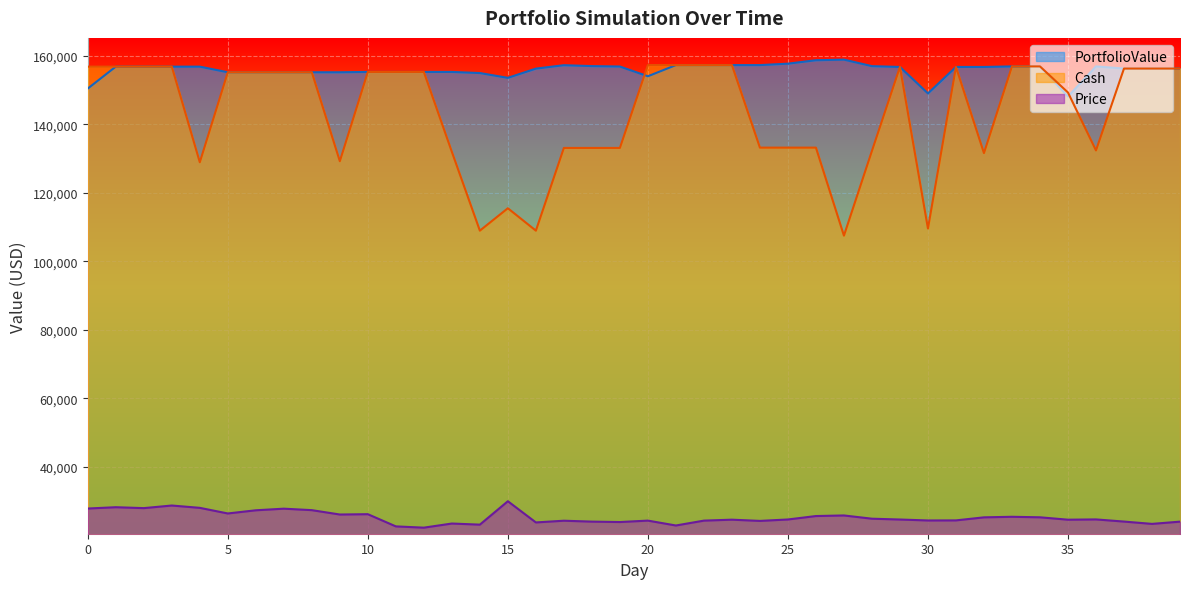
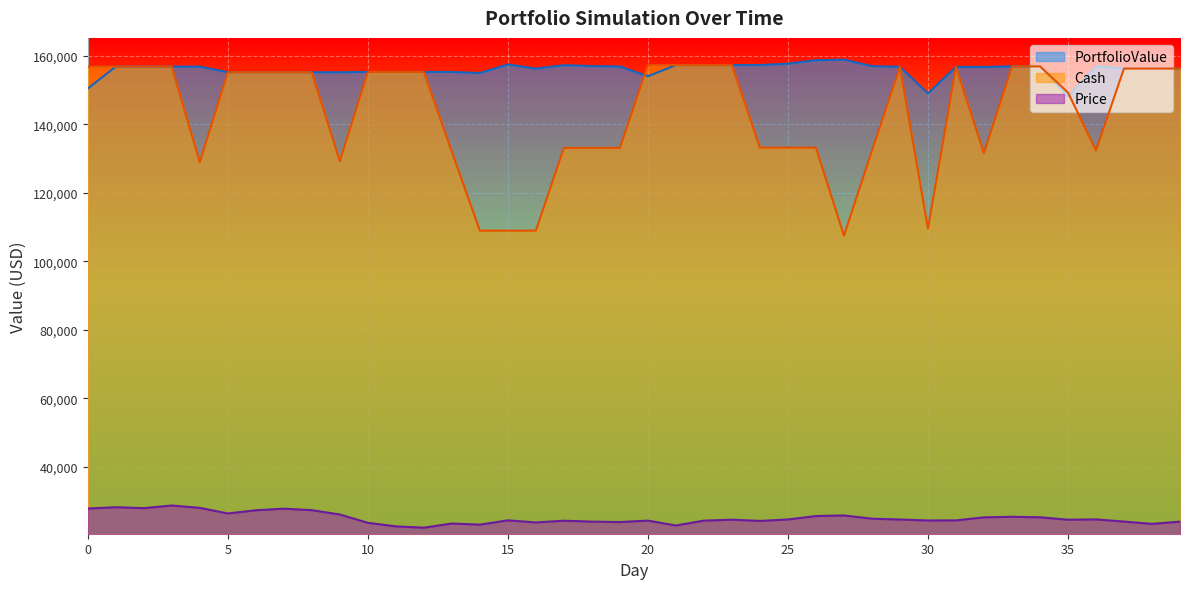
Price, 10: 26,000 -> 24,000
PortfolioValue, 15: 154,000 -> 158,000
Cash, 15: 115,000 -> 109,000
Price, 15: 30,000 -> 24,000
